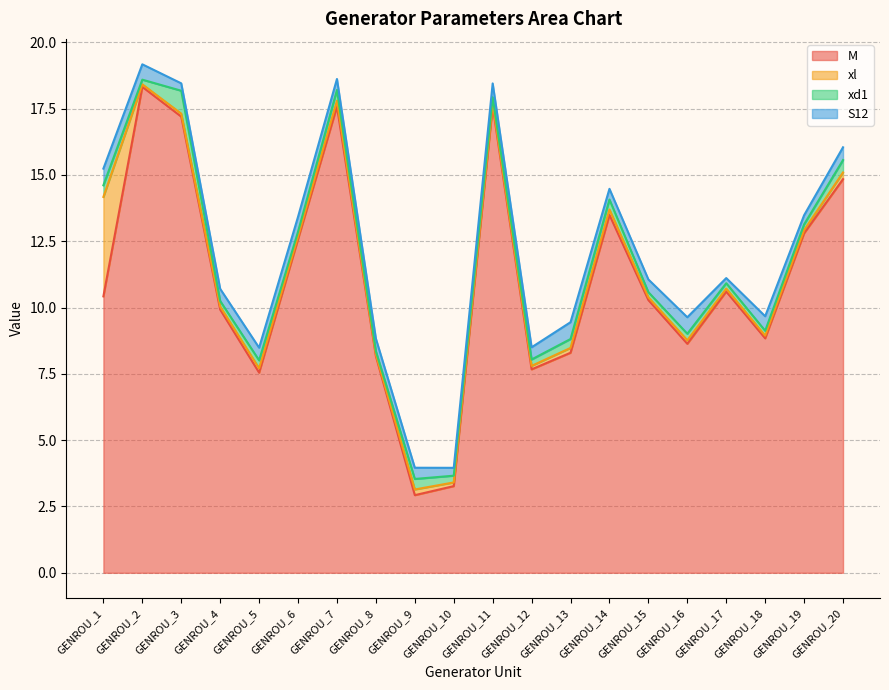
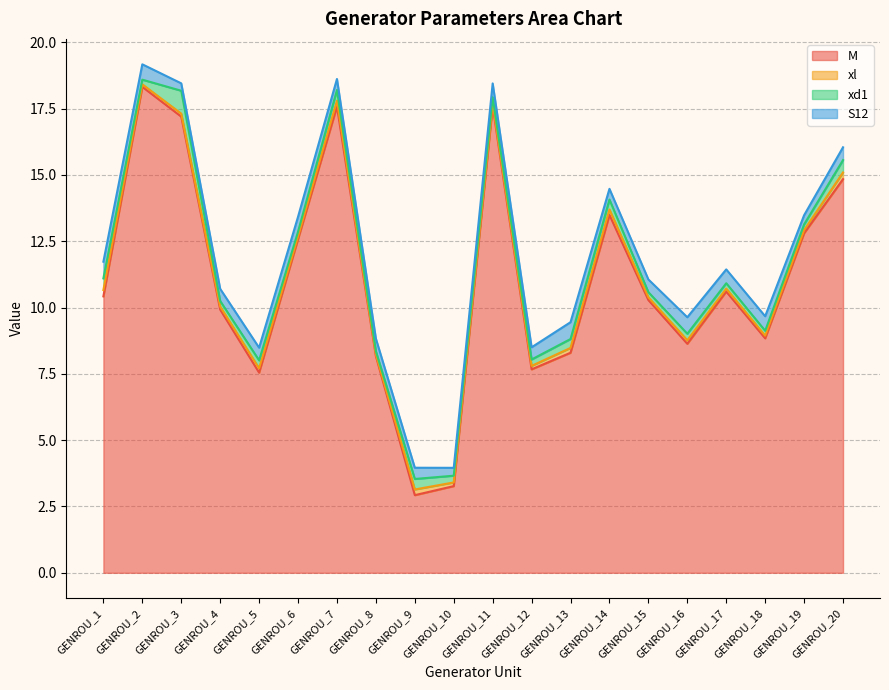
xl, GENROU_1: 3.7 -> 0.2
S12, GENROU_17: 0.2 -> 0.5
